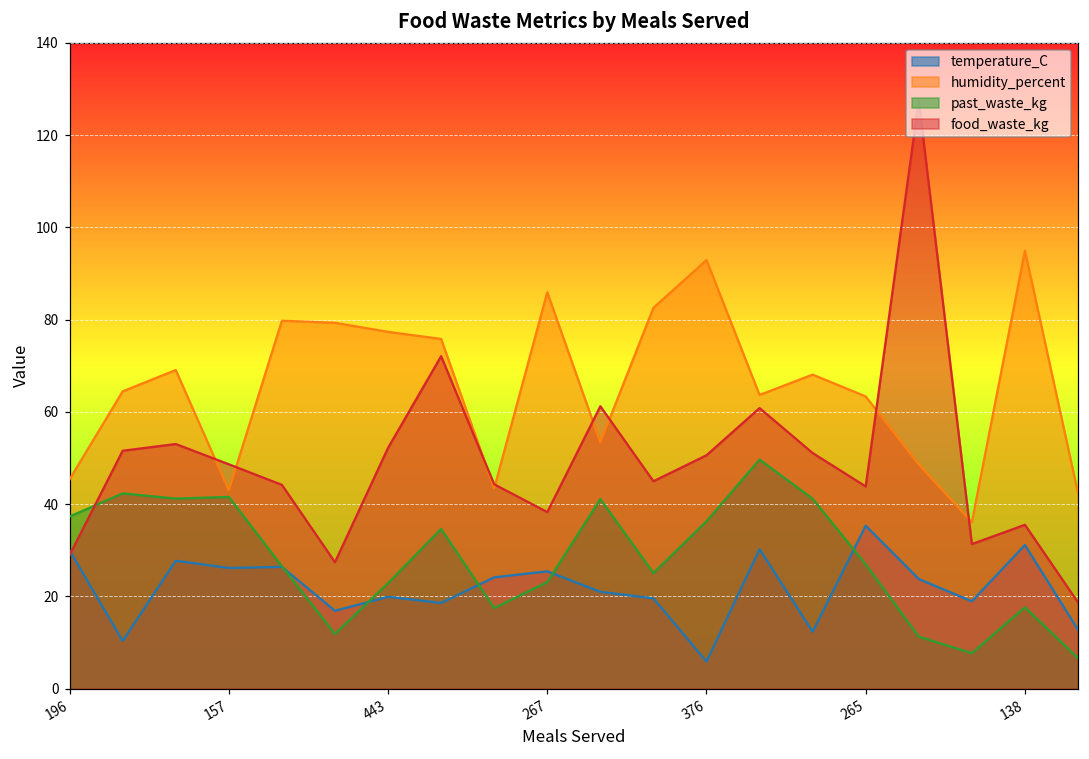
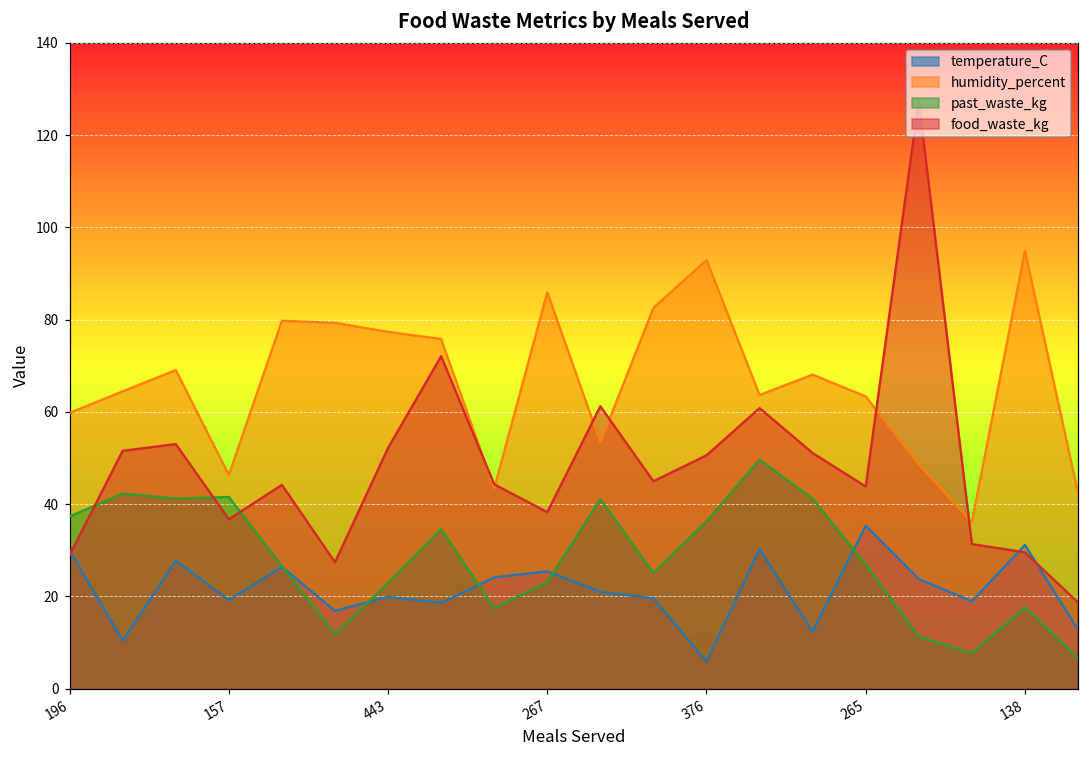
humidity_percent, 196: 45 -> 60
temperature_C, 157: 26 -> 19
humidity_percent, 157: 43 -> 46
food_waste_kg, 157: 49 -> 37
food_waste_kg, 138: 36 -> 30
